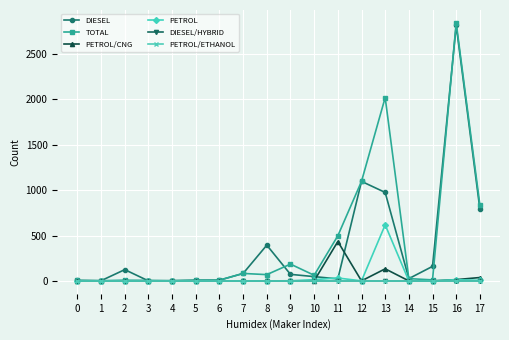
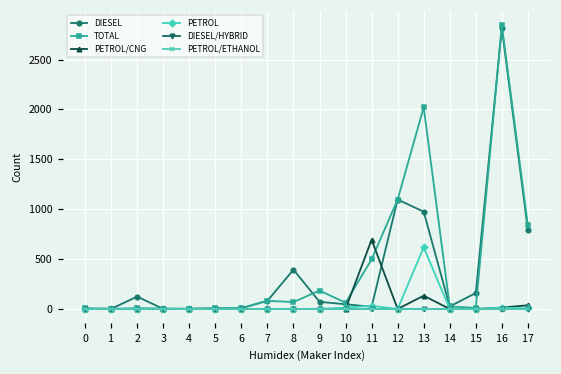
PETROL/CNG, 11: 400 -> 700
